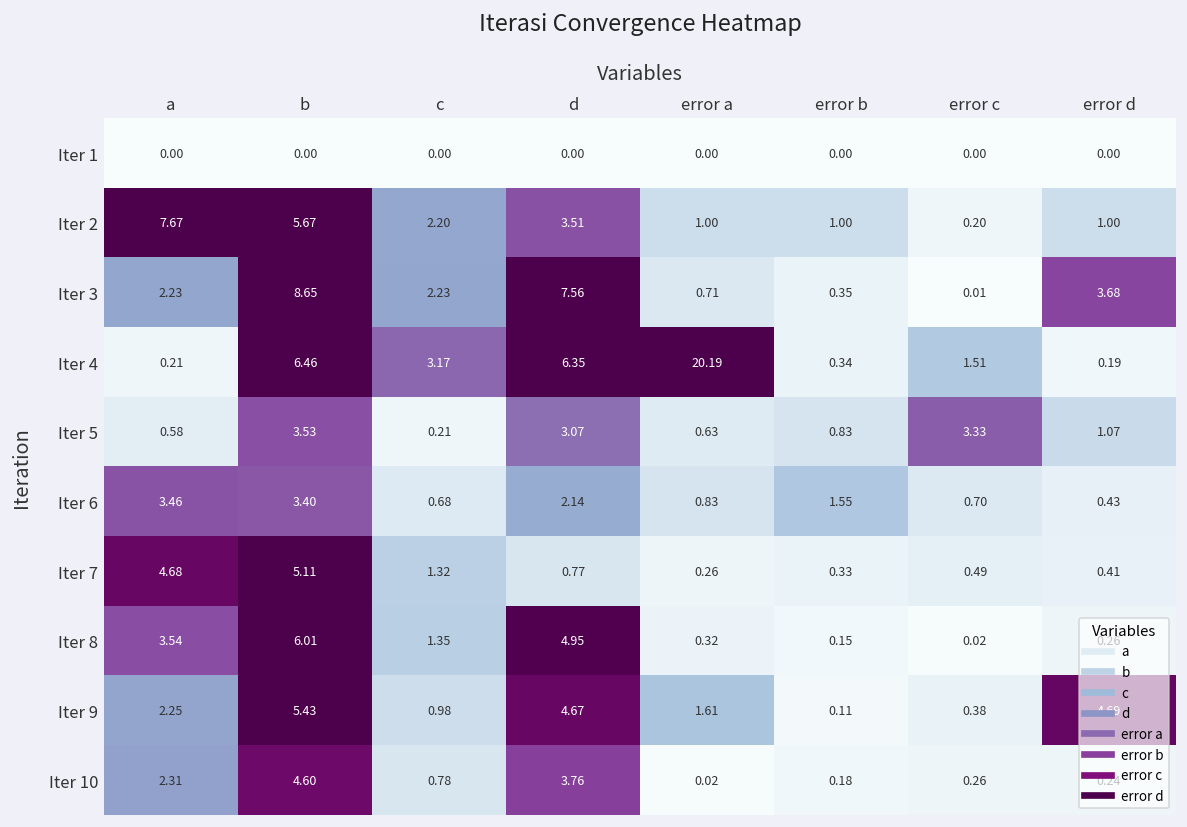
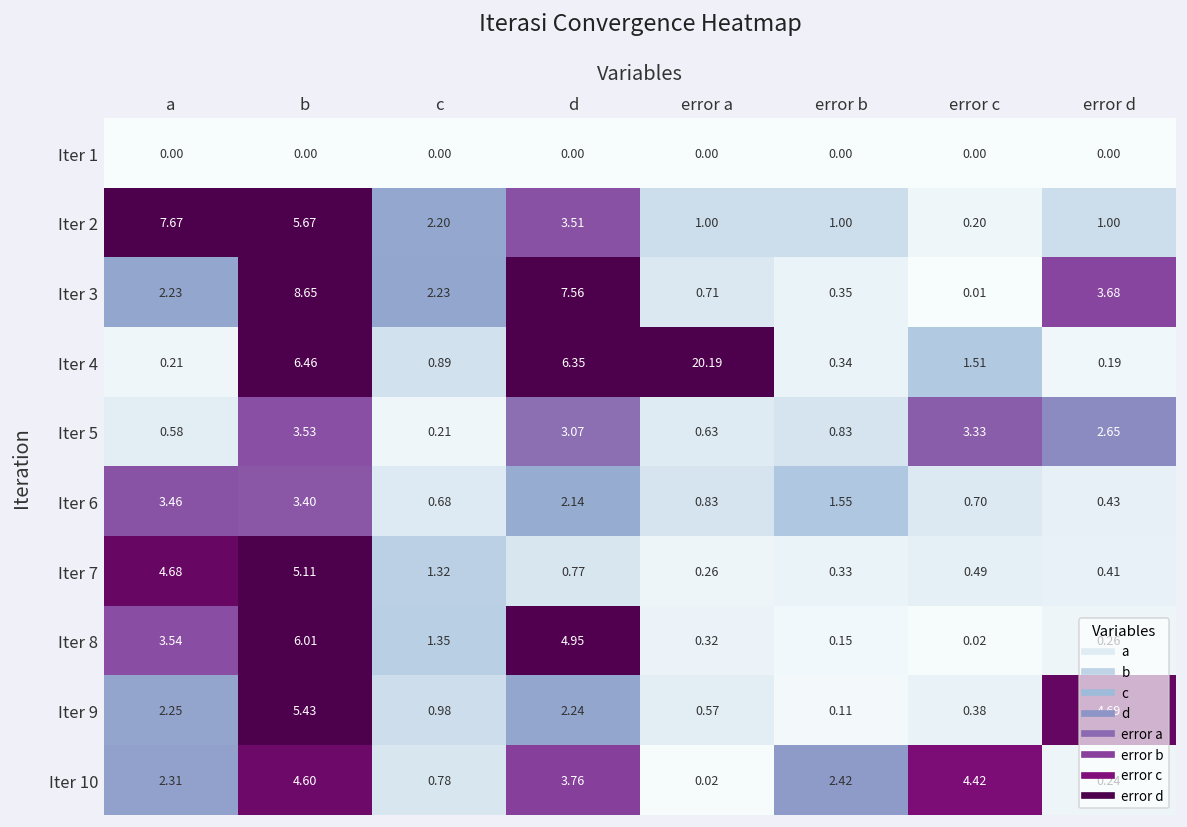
Iter 4, c: 3.17 -> 0.89
Iter 5, error d: 1.07 -> 2.65
Iter 9, d: 4.67 -> 2.24
Iter 9, error a: 1.61 -> 0.57
Iter 10, error b: 0.18 -> 2.42
Iter 10, error c: 0.26 -> 4.42
